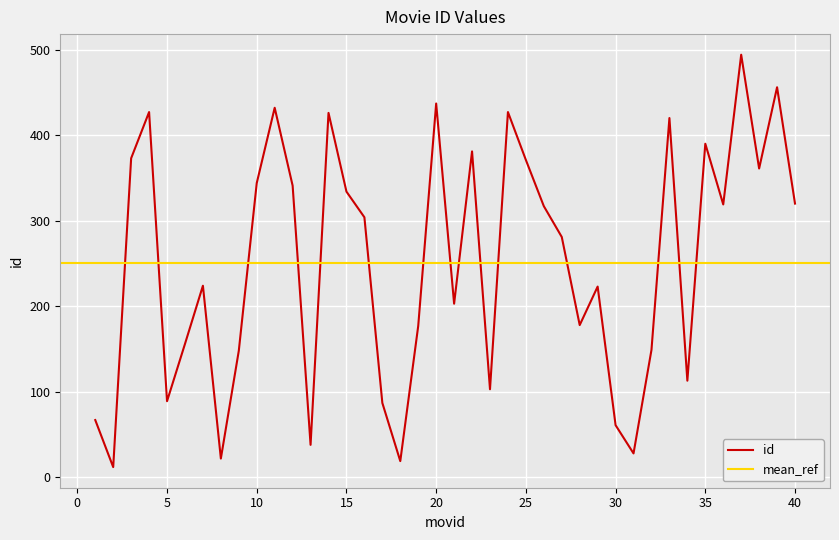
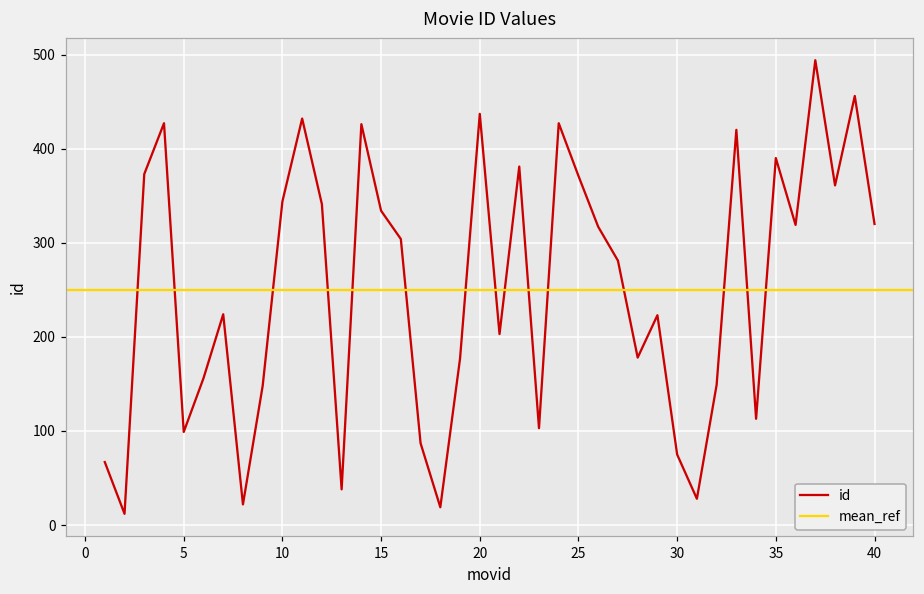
5: 90 -> 100
30: 60 -> 80
